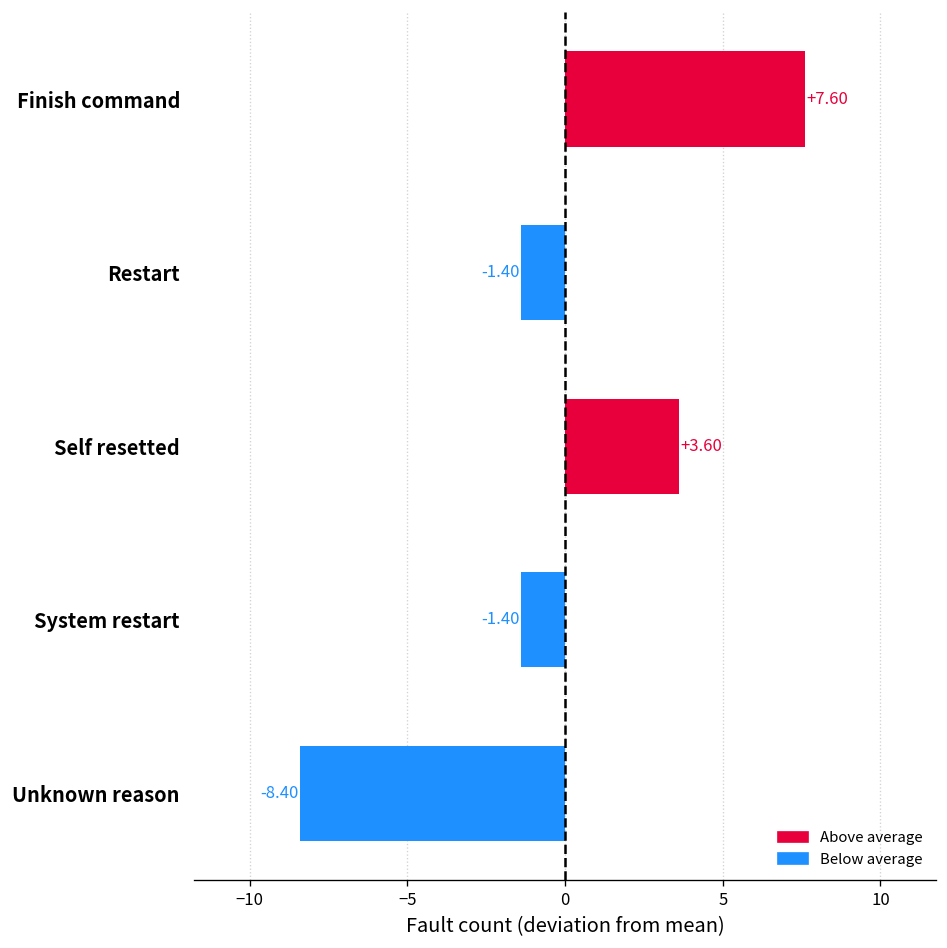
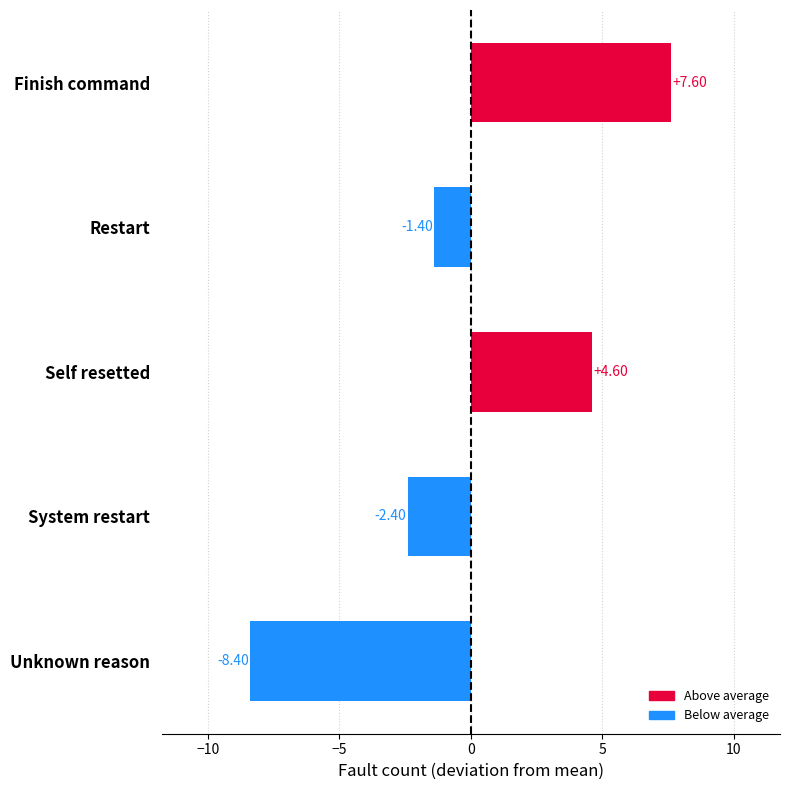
Self resetted: +3.60 -> +4.60
System restart: -1.40 -> -2.40
